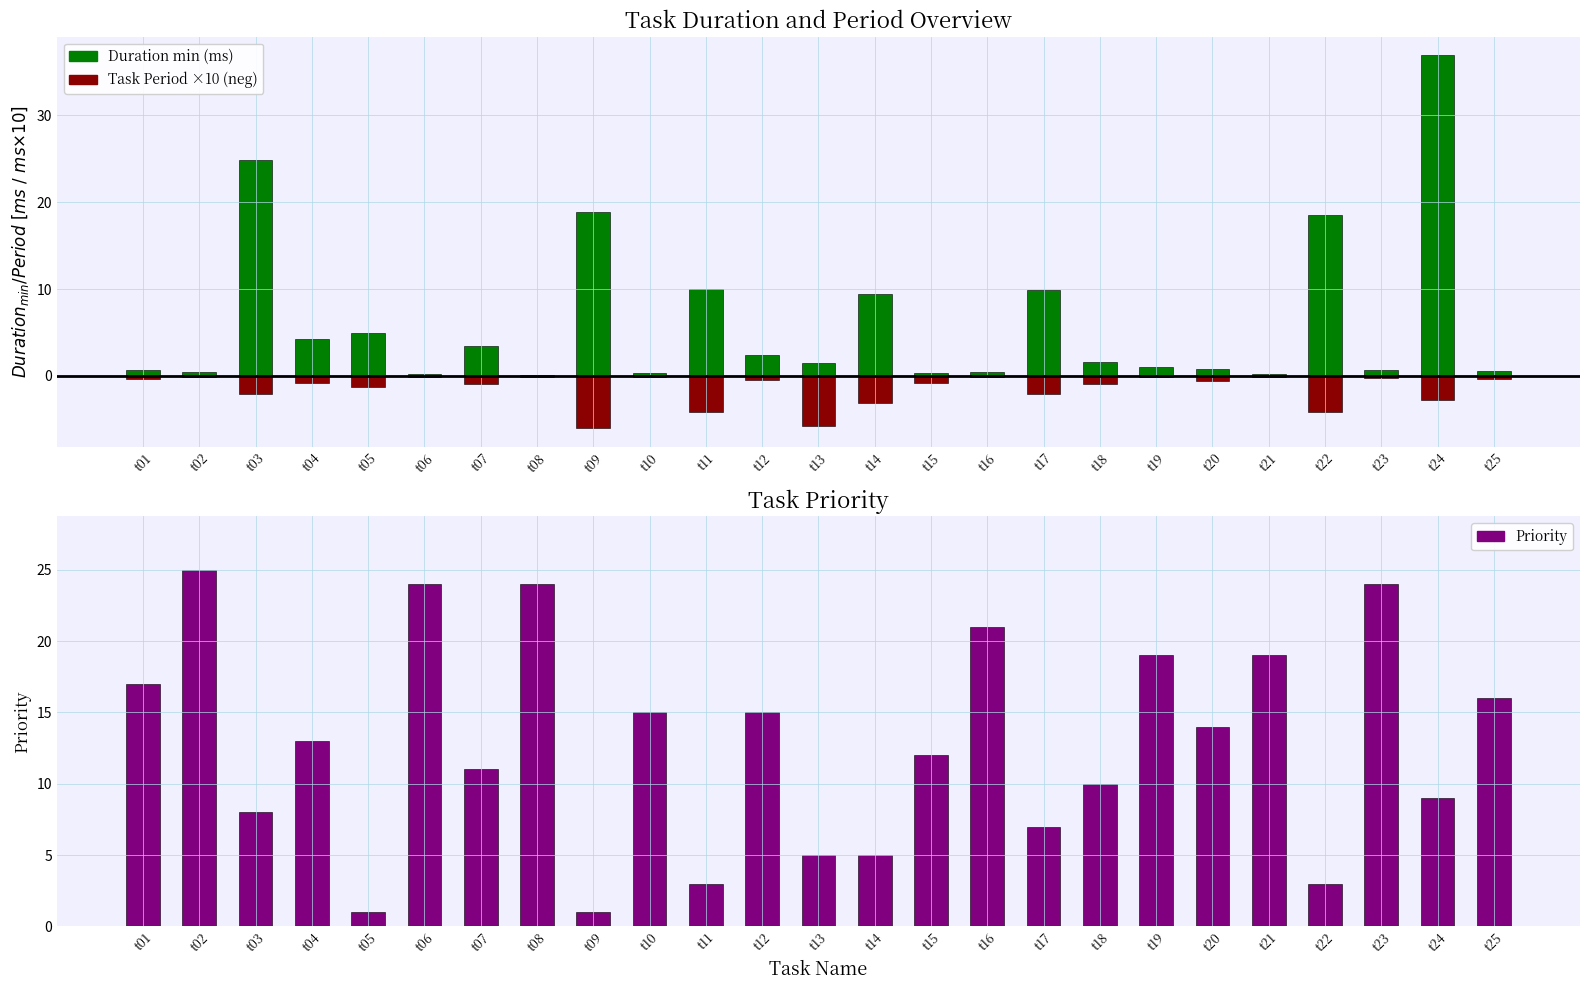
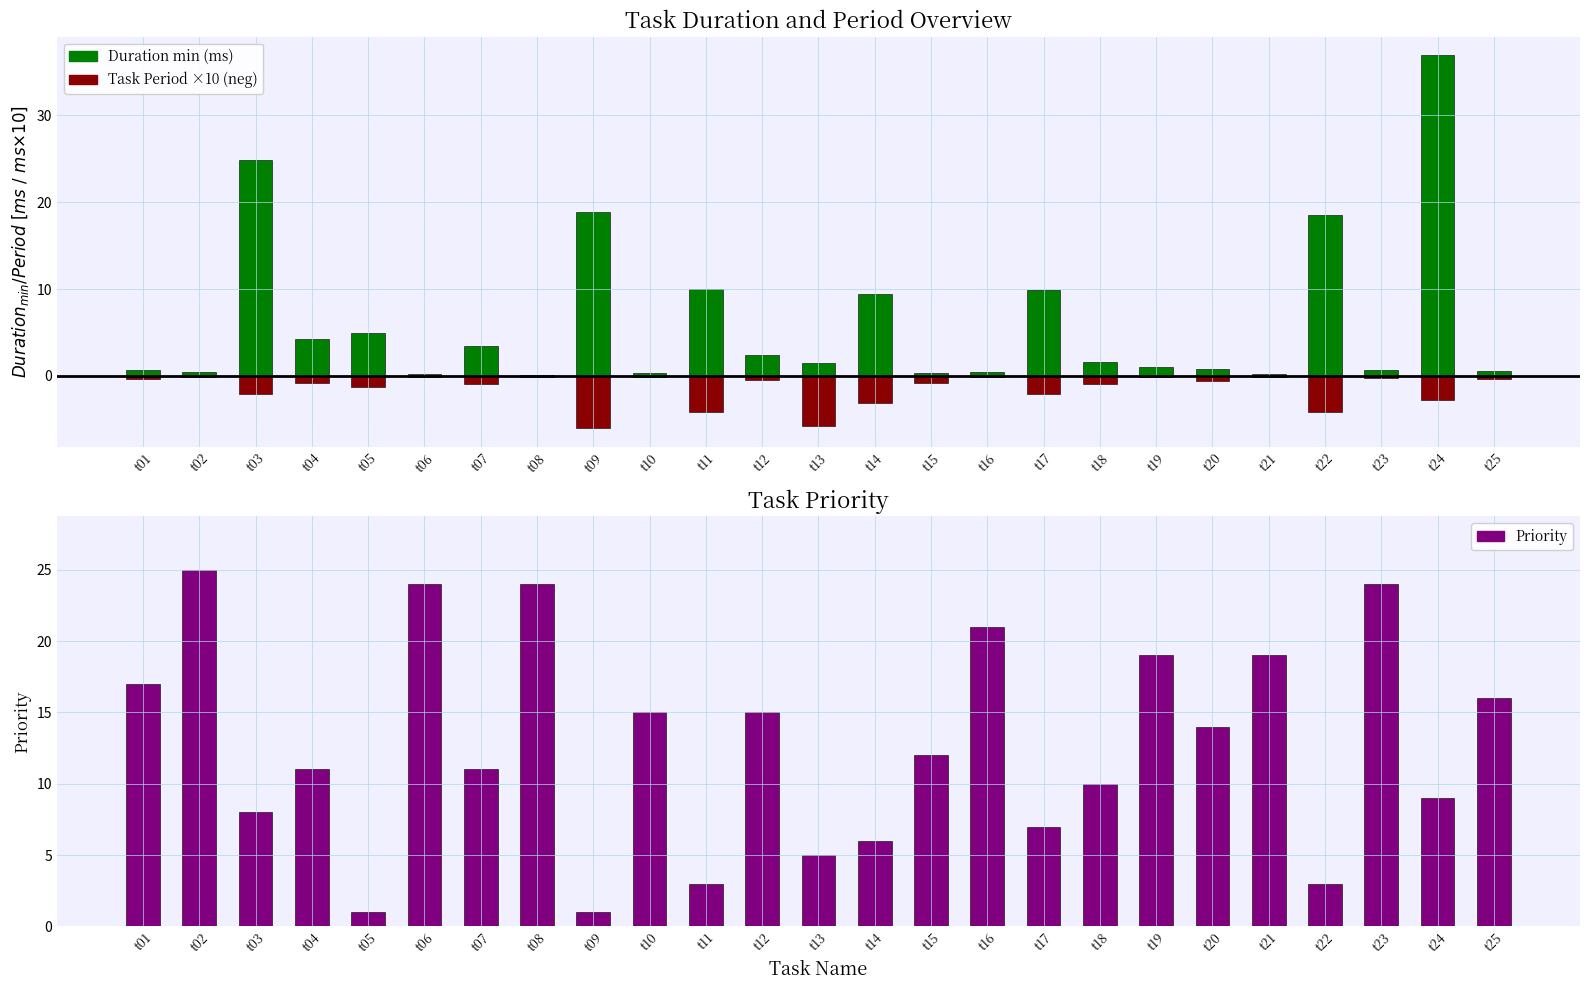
Task Priority, t04: 13 -> 11
Task Priority, t14: 5 -> 6
